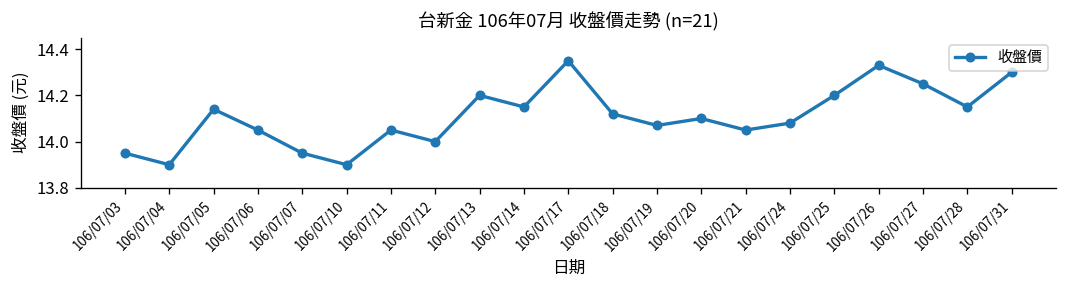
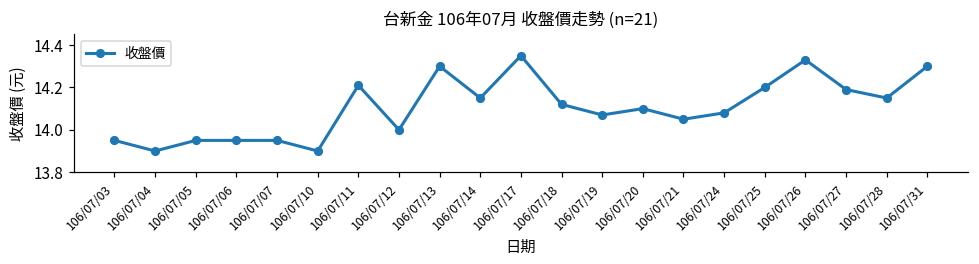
106/07/05: 14.14 -> 13.95
106/07/06: 14.05 -> 13.95
106/07/11: 14.05 -> 14.21
106/07/13: 14.2 -> 14.3
106/07/27: 14.25 -> 14.19
